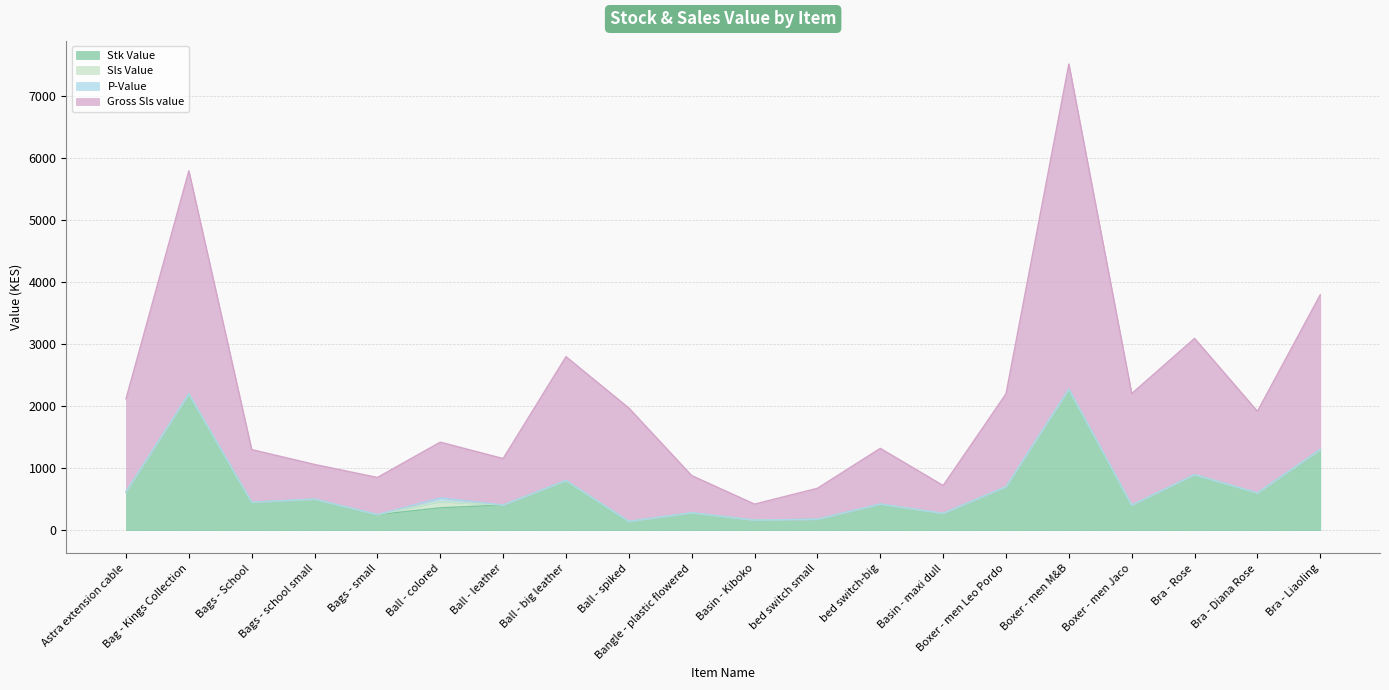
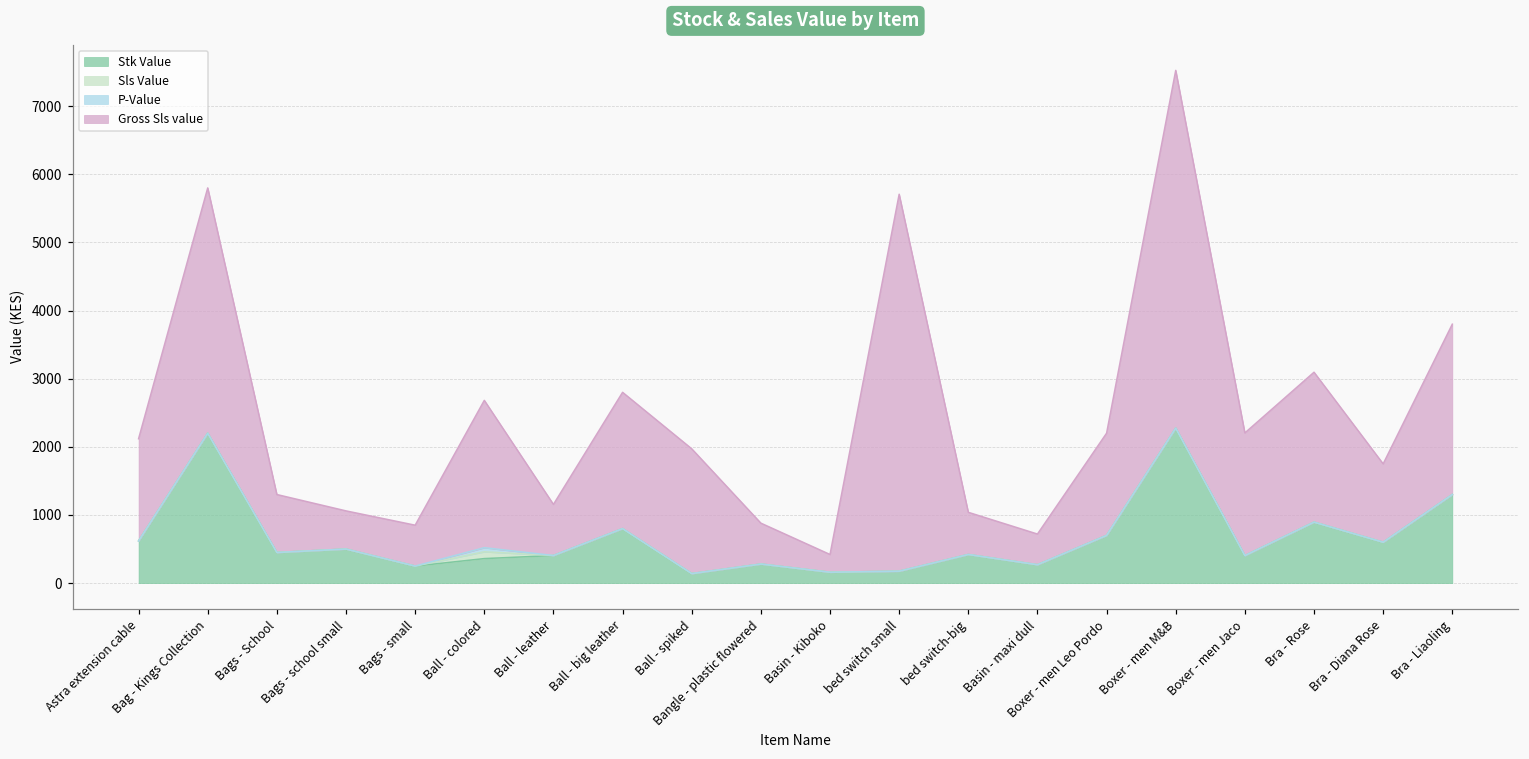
Gross Sls value, Ball - colored: 900 -> 2200
Gross Sls value, bed switch small: 500 -> 5500
Gross Sls value, bed switch-big: 900 -> 600
Gross Sls value, Bra - Diana Rose: 1300 -> 1200
